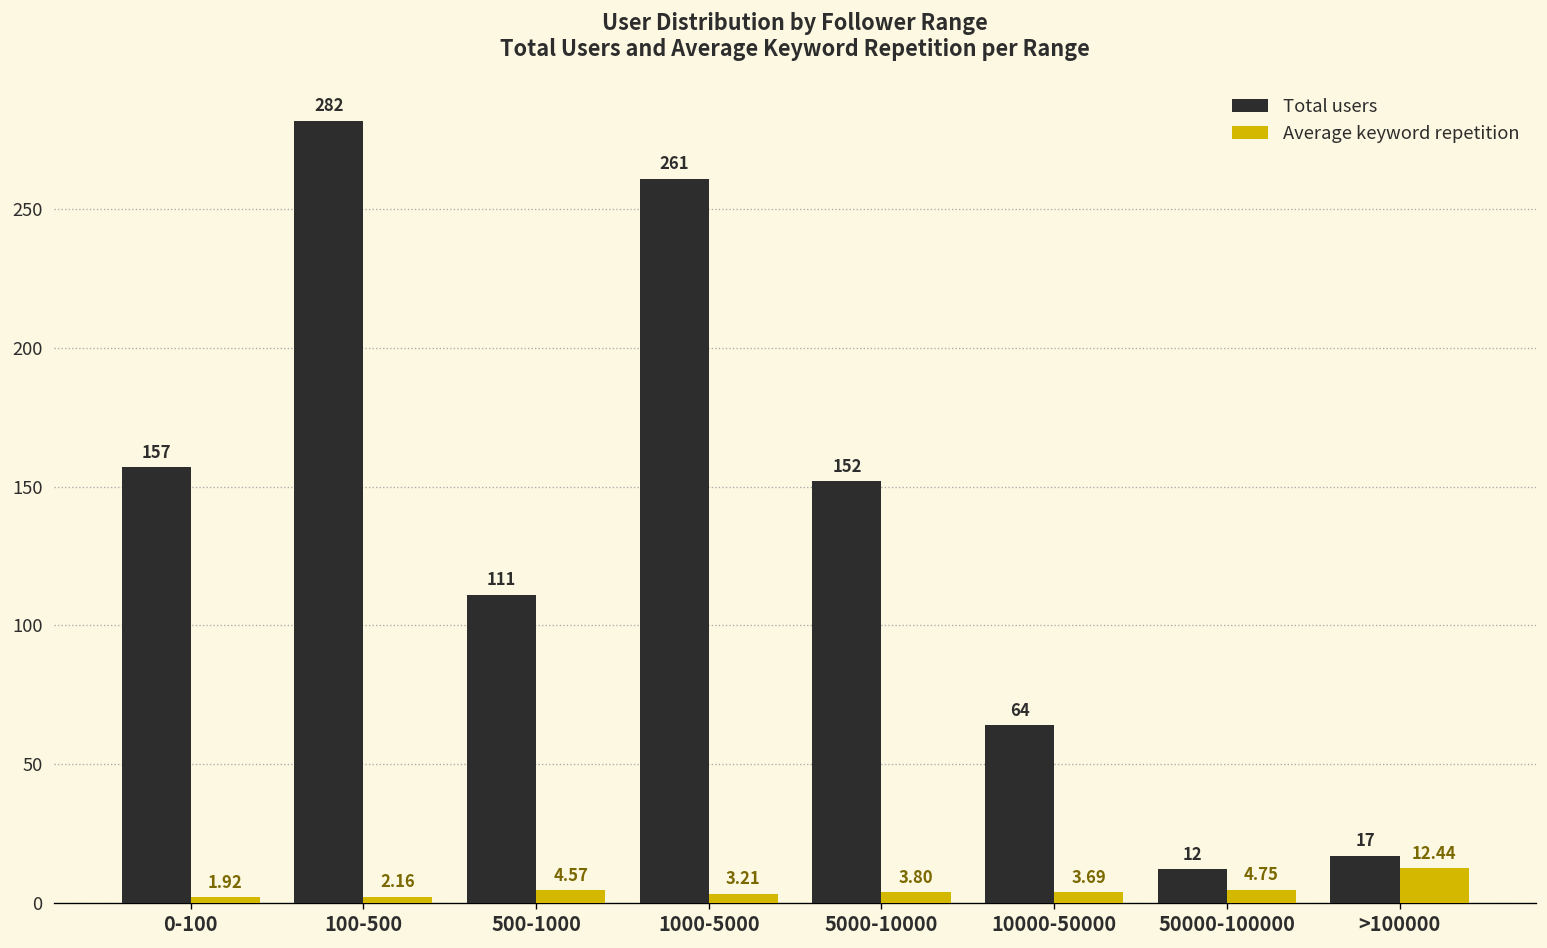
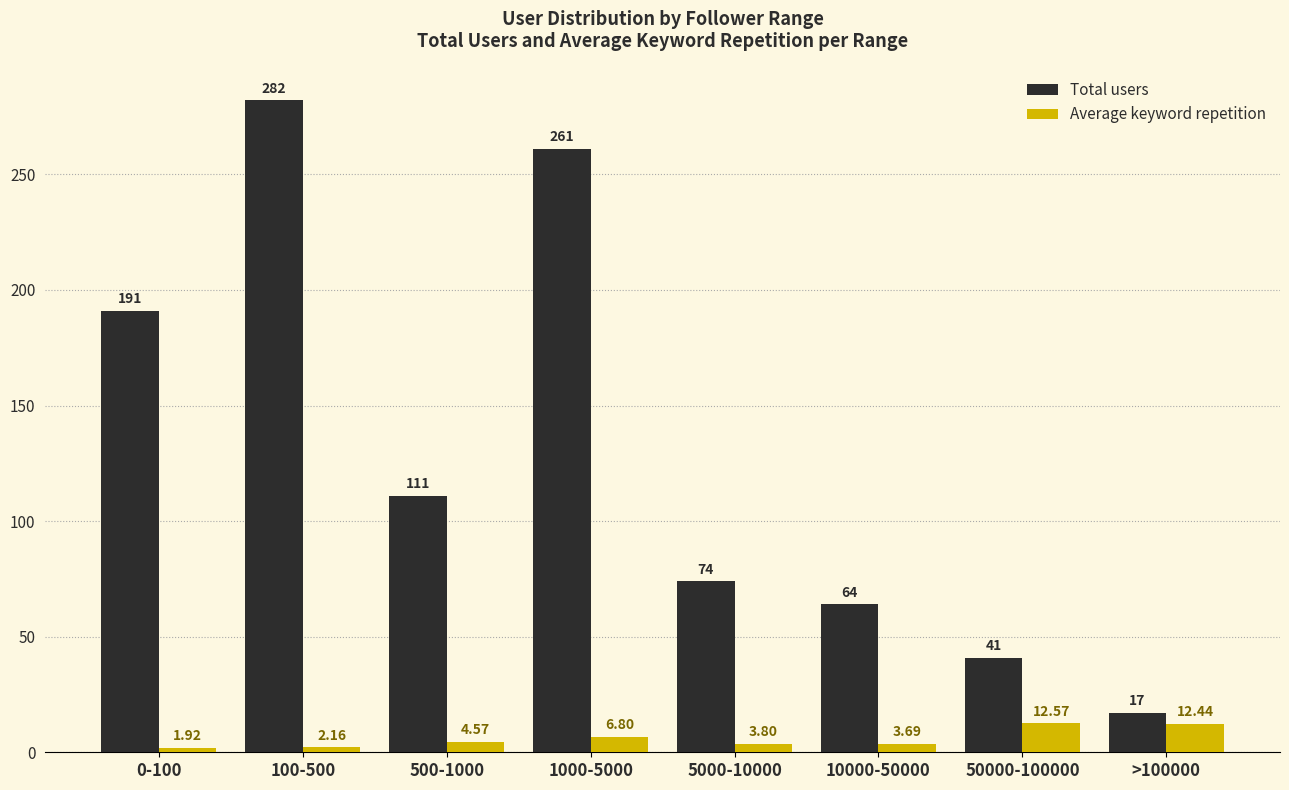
Total users, 0-100: 157 -> 191
Average keyword repetition, 1000-5000: 3.21 -> 6.80
Total users, 5000-10000: 152 -> 74
Total users, 50000-100000: 12 -> 41
Average keyword repetition, 50000-100000: 4.75 -> 12.57
